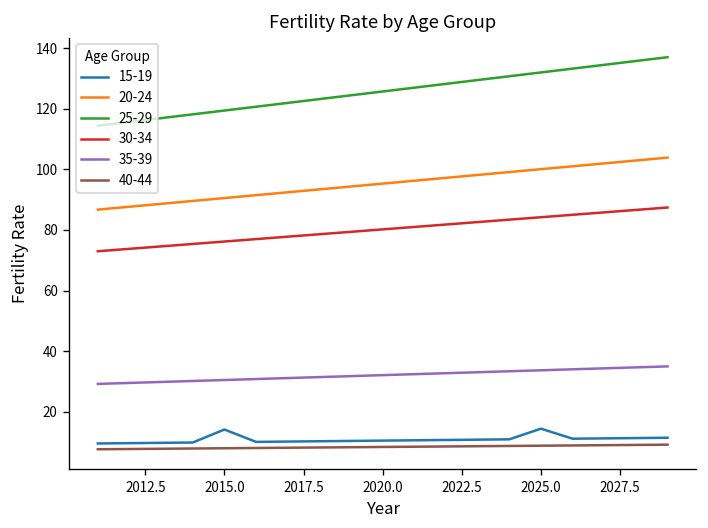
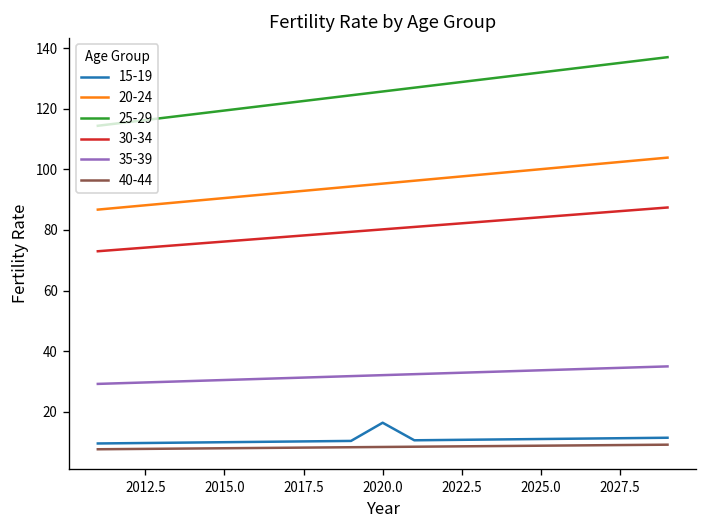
15-19, 2015.0: 14 -> 10
15-19, 2020.0: 11 -> 16
15-19, 2025.0: 14 -> 11
